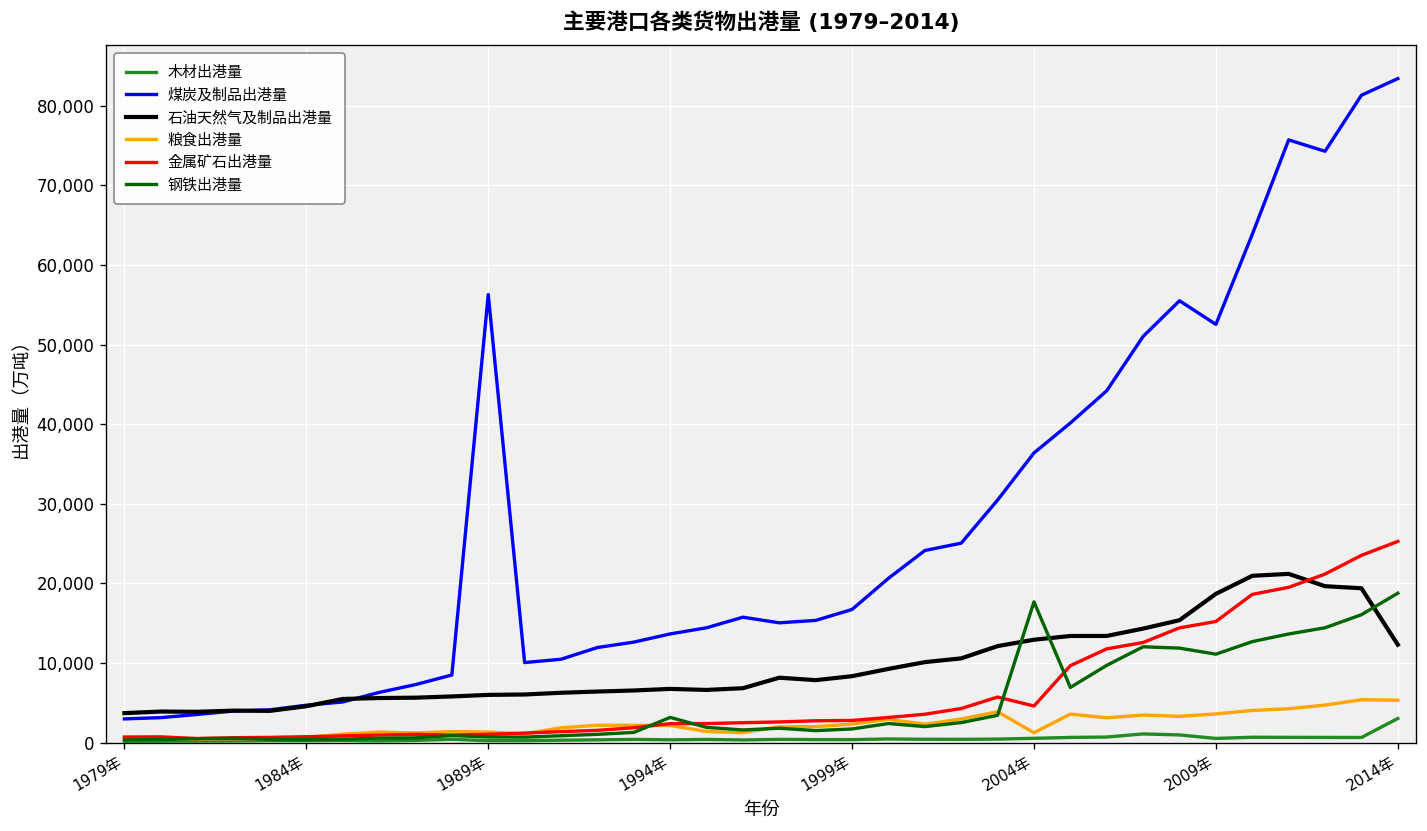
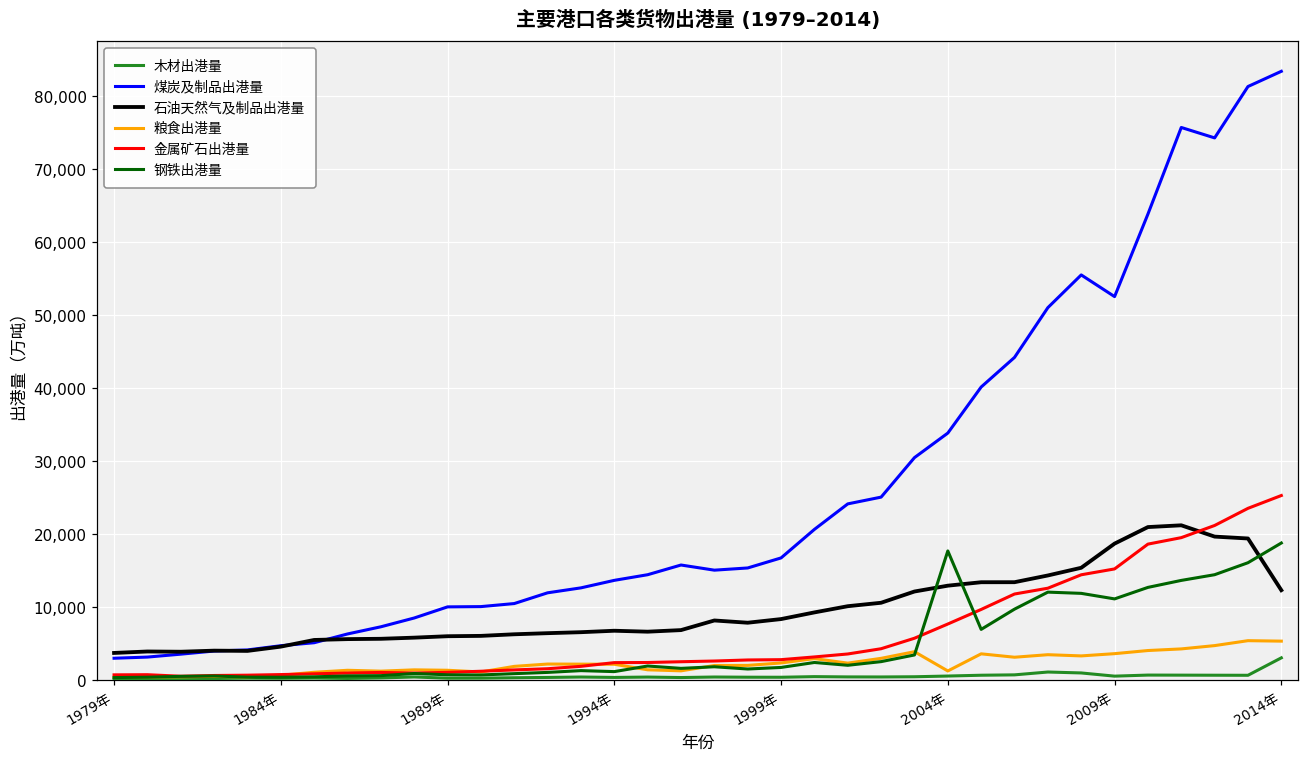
煤炭及制品出港量, 1989年: 56,000 -> 10,000
钢铁出港量, 1994年: 3,000 -> 1,000
煤炭及制品出港量, 2004年: 36,000 -> 34,000
金属矿石出港量, 2004年: 5,000 -> 8,000
